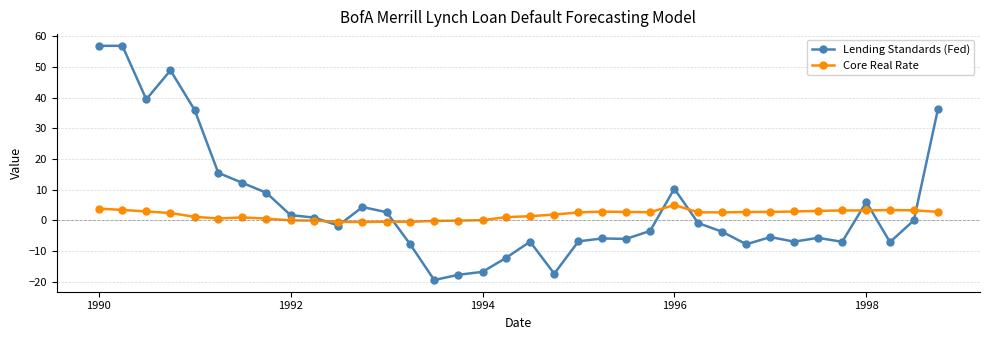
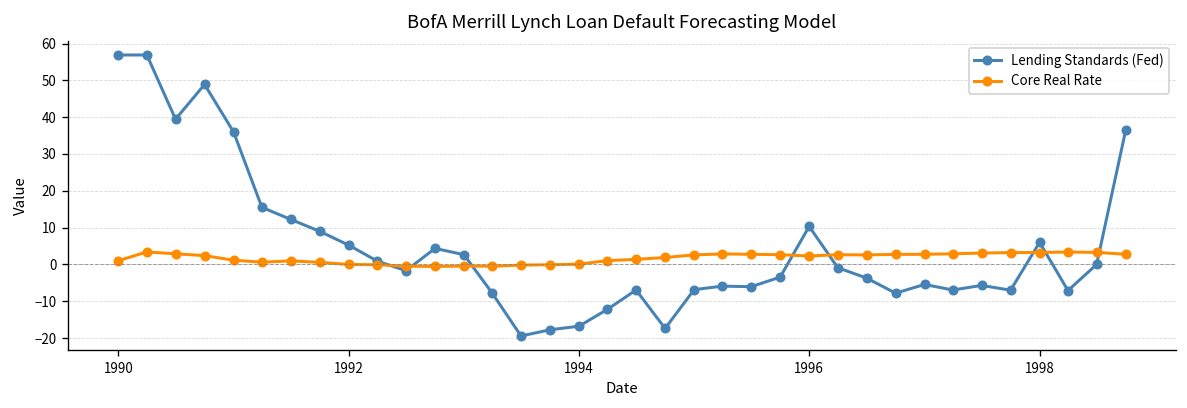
Core Real Rate, 1990: 4 -> 1
Lending Standards (Fed), 1992: 2 -> 5
Core Real Rate, 1996: 5 -> 2
